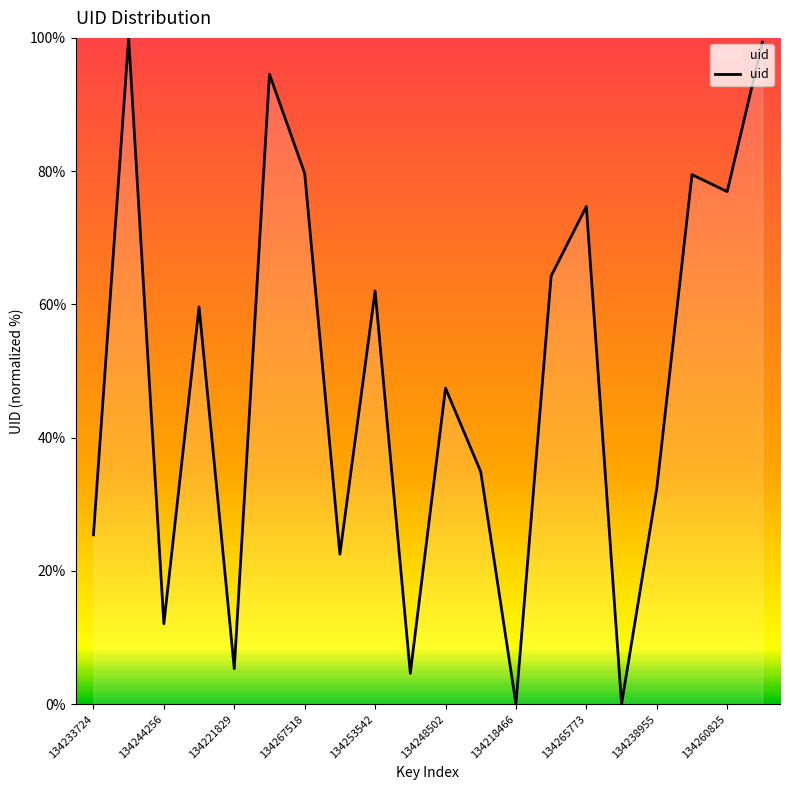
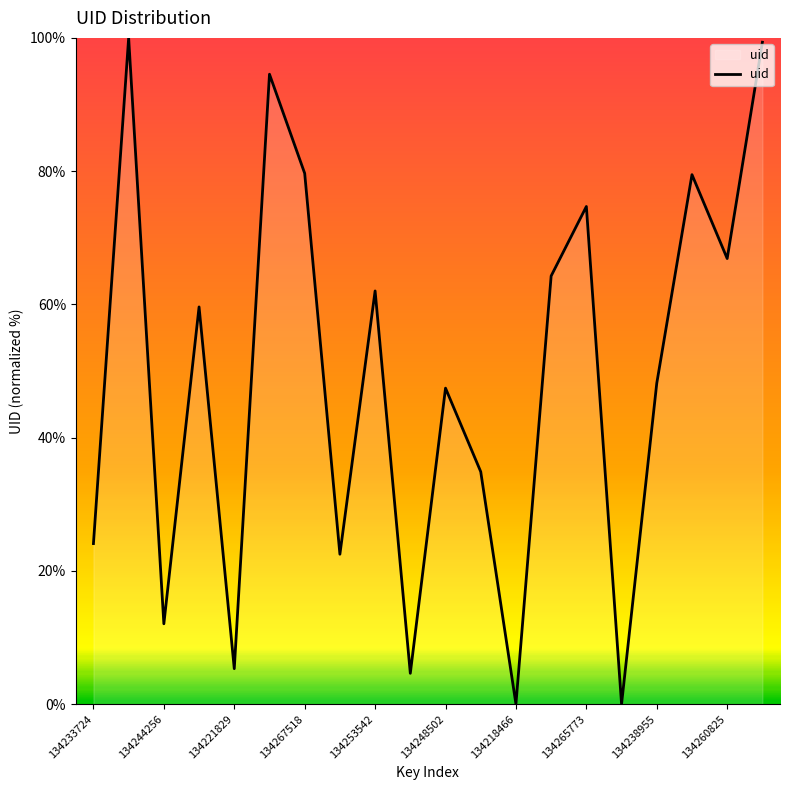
134233724: 25% -> 24%
134238955: 32% -> 48%
134260825: 77% -> 67%
